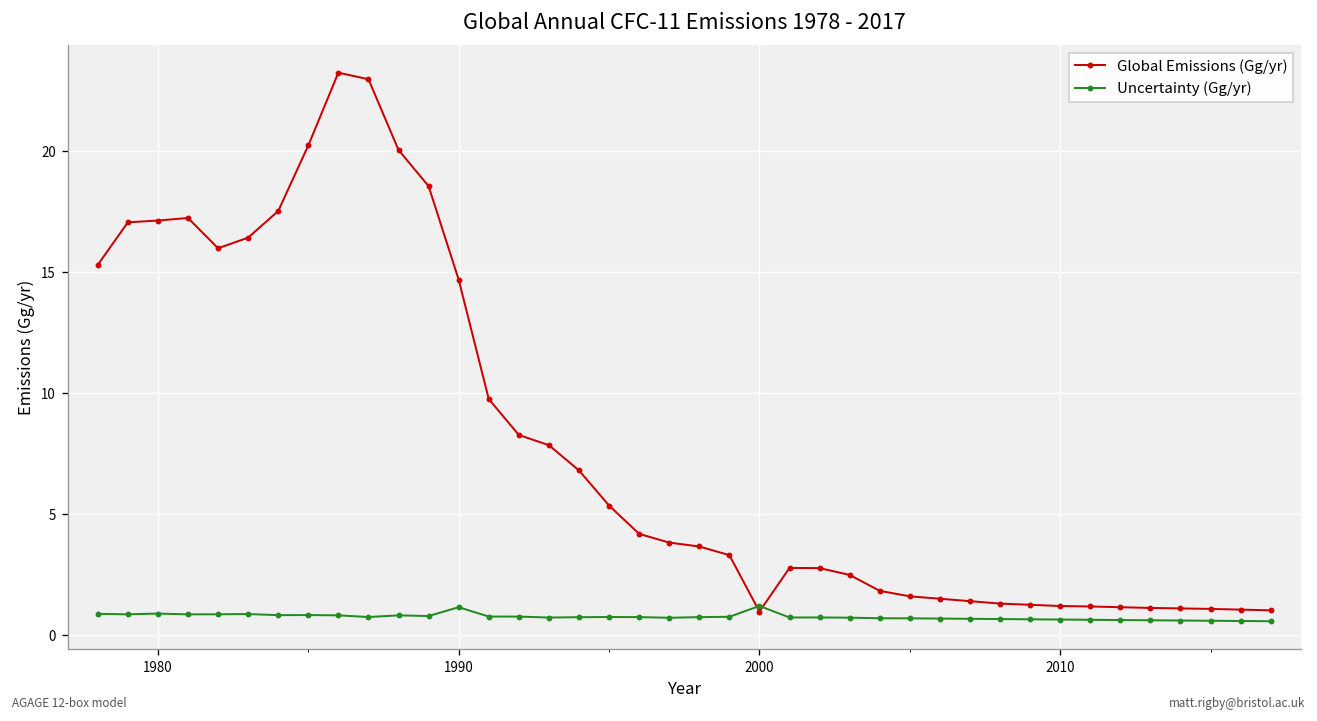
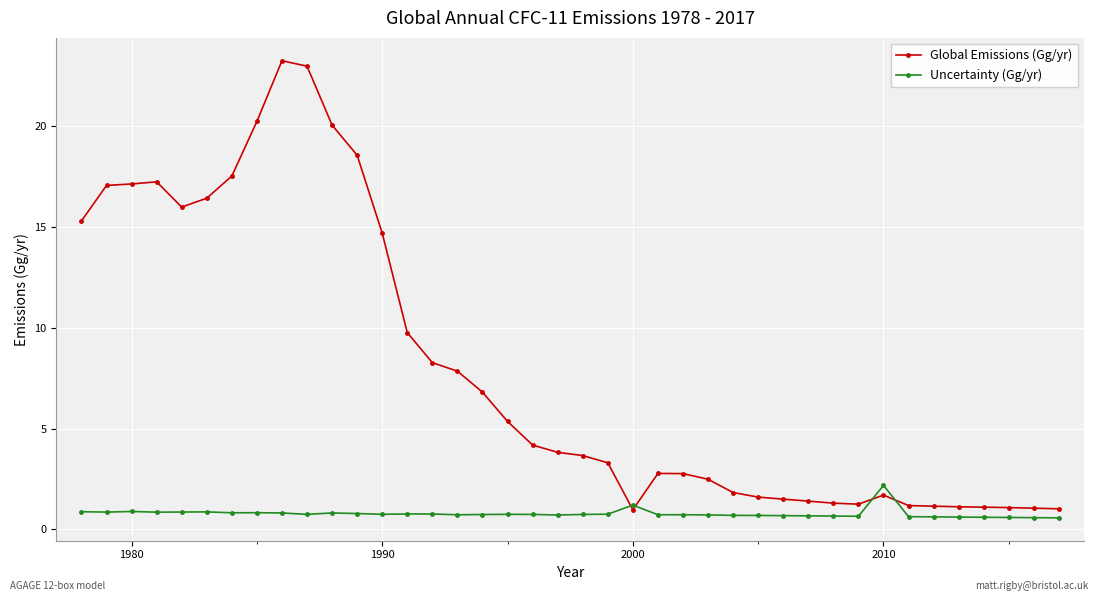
Uncertainty (Gg/yr), 1990: 1.2 -> 0.7
Global Emissions (Gg/yr), 2010: 1.2 -> 1.7
Uncertainty (Gg/yr), 2010: 0.6 -> 2.2
